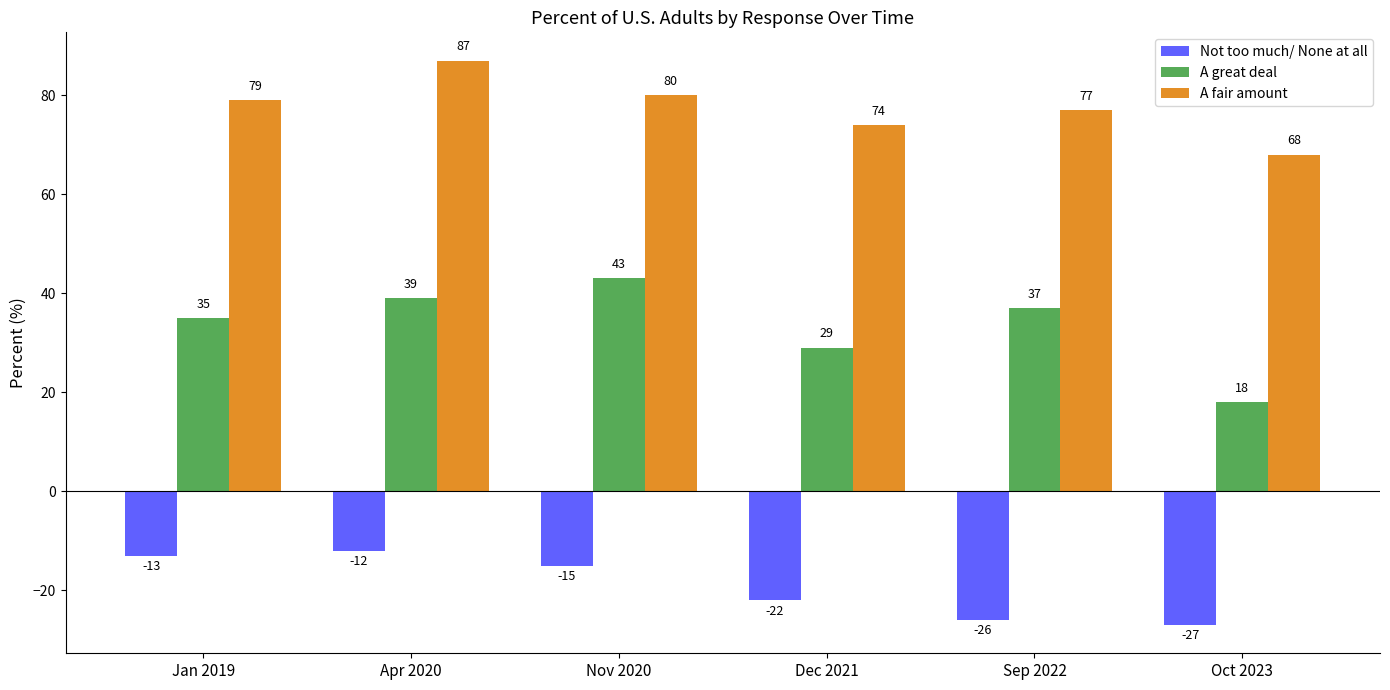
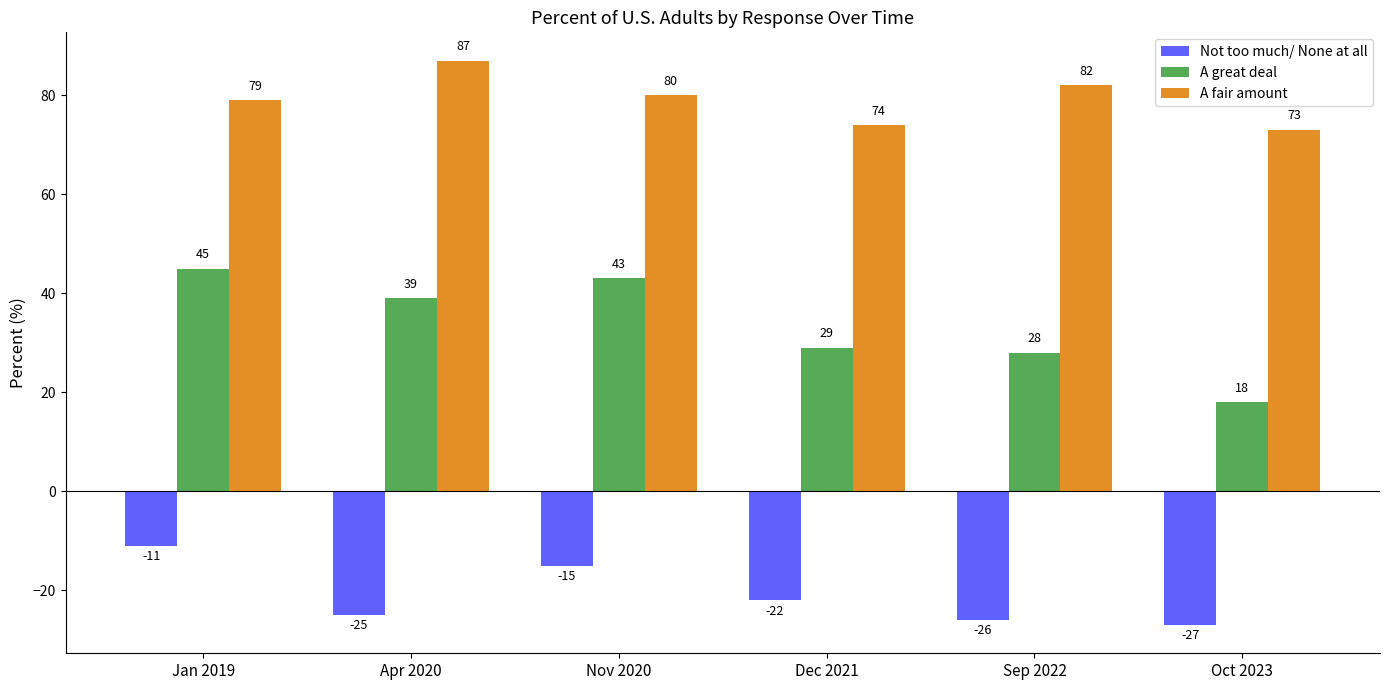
Not too much/ None at all, Jan 2019: -13 -> -11
A great deal, Jan 2019: 35 -> 45
Not too much/ None at all, Apr 2020: -12 -> -25
A great deal, Sep 2022: 37 -> 28
A fair amount, Sep 2022: 77 -> 82
A fair amount, Oct 2023: 68 -> 73
